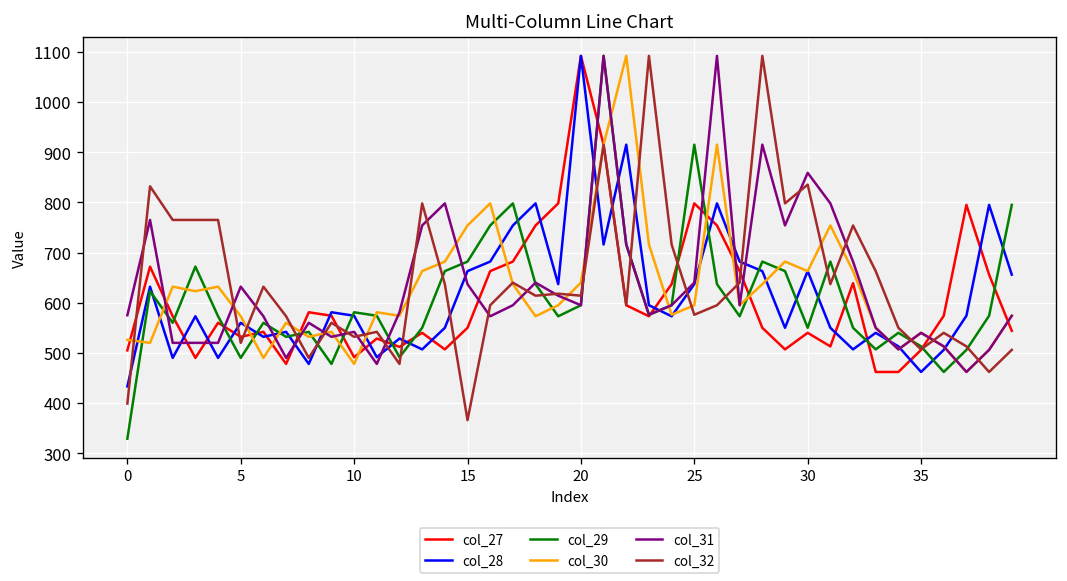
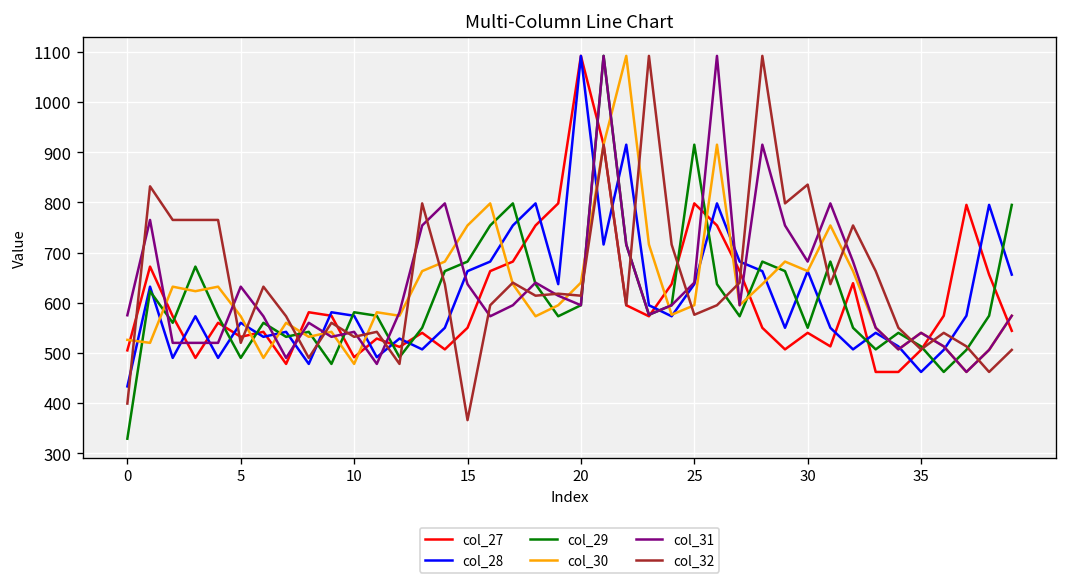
col_31, 30: 860 -> 680
